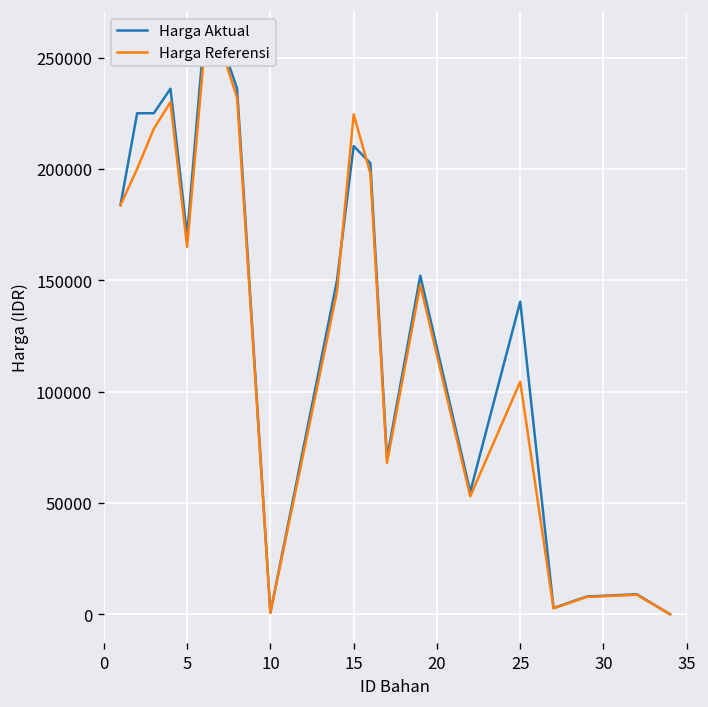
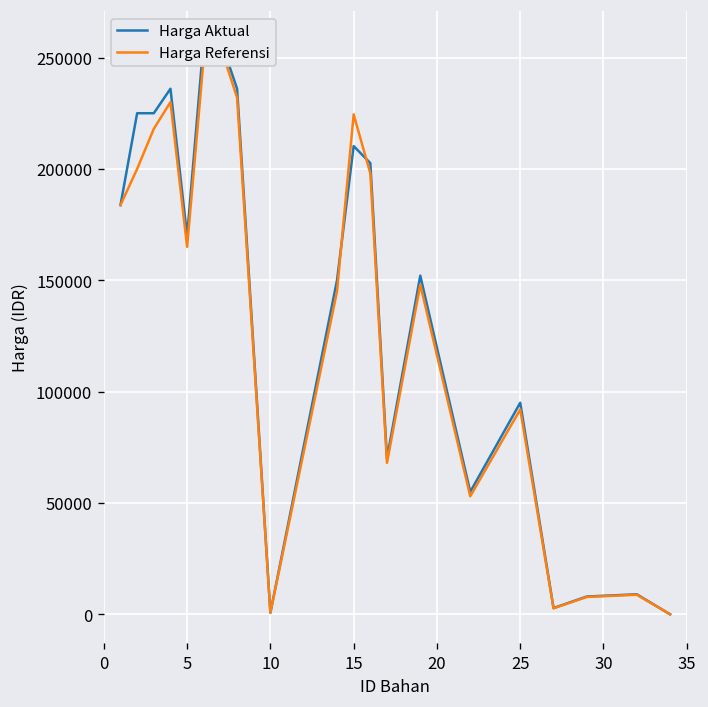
Harga Aktual, 25: 140000 -> 95000
Harga Referensi, 25: 104000 -> 92000
